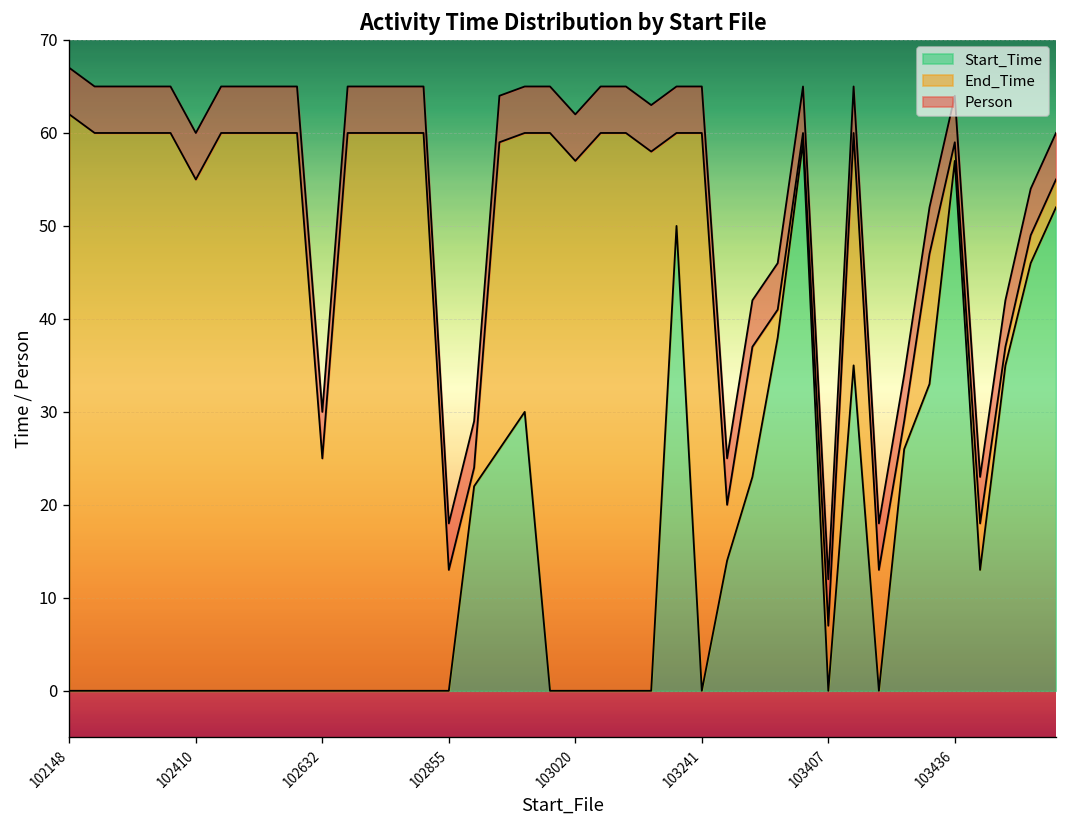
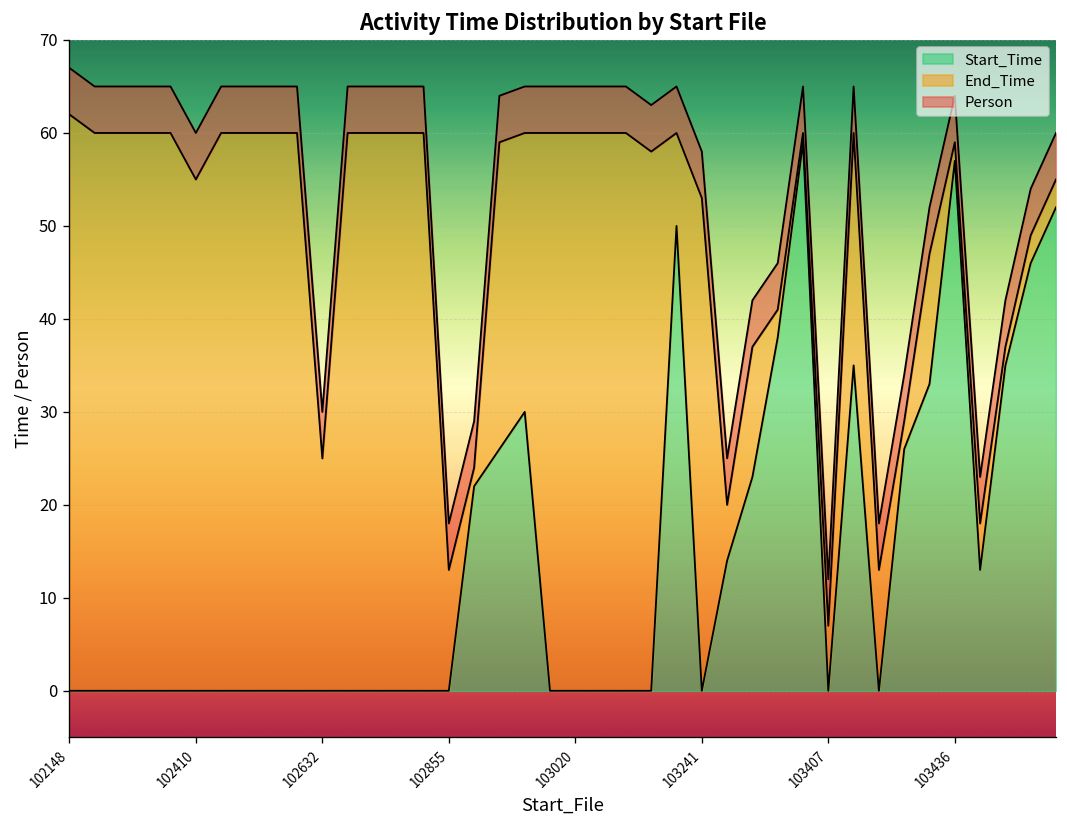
End_Time, 103020: 57 -> 60
End_Time, 103241: 60 -> 53
